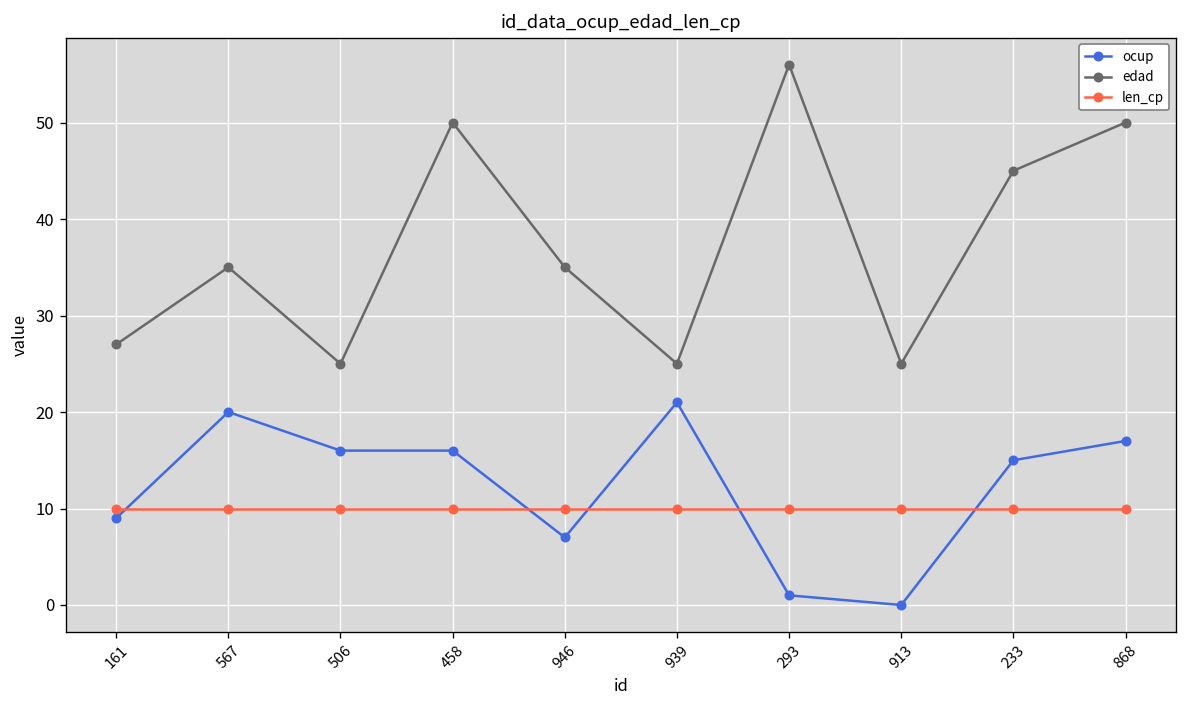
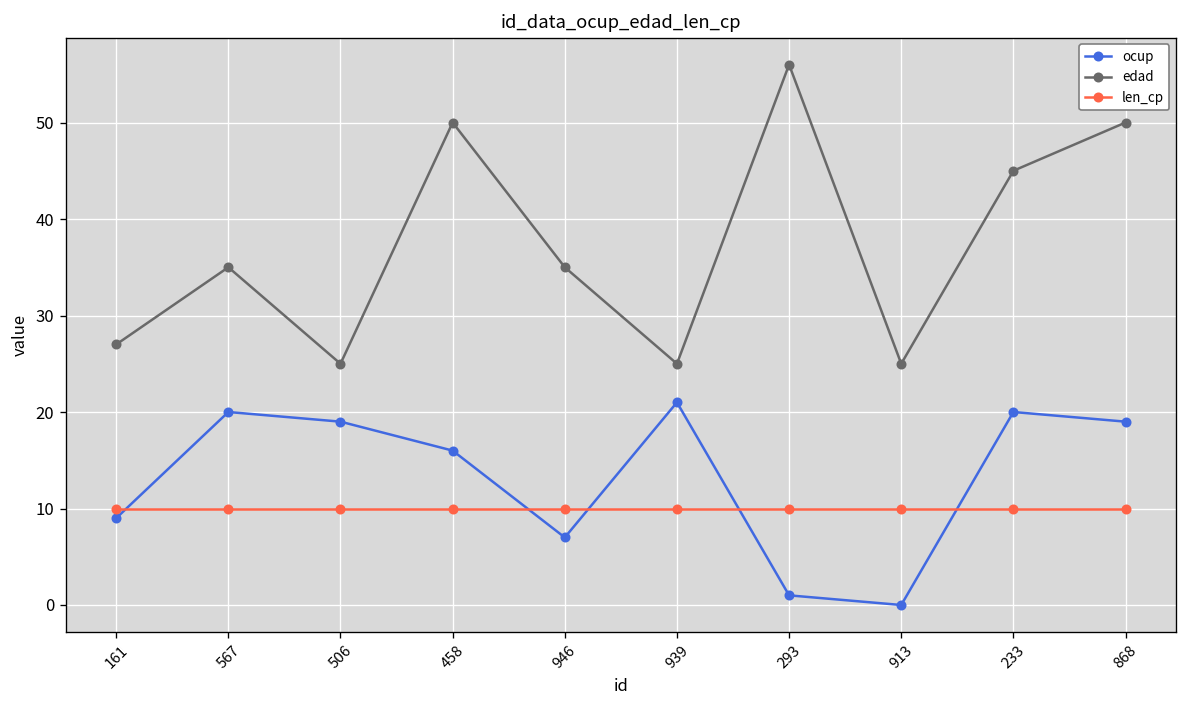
ocup, 506: 16 -> 19
ocup, 233: 15 -> 20
ocup, 868: 17 -> 19
